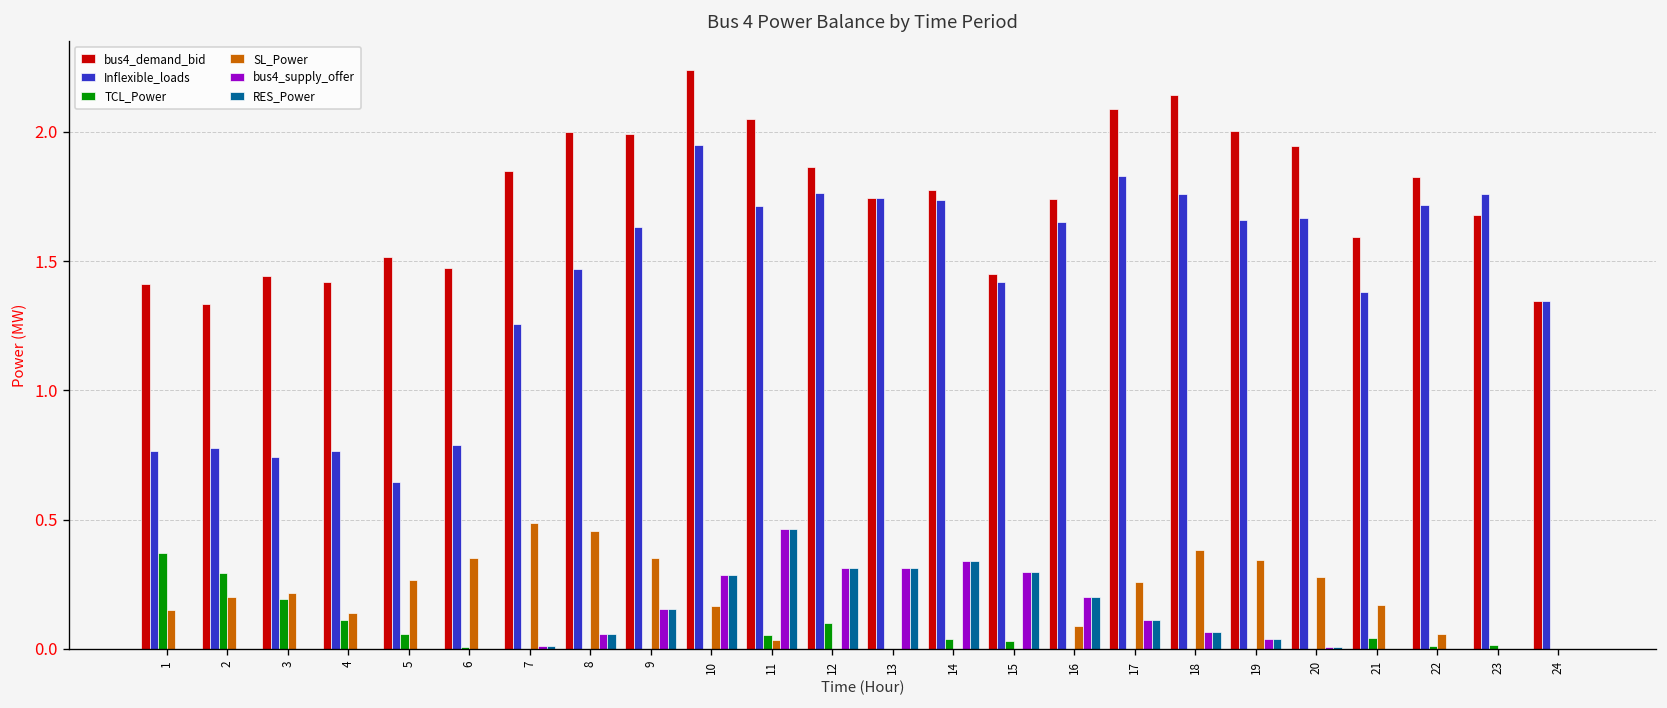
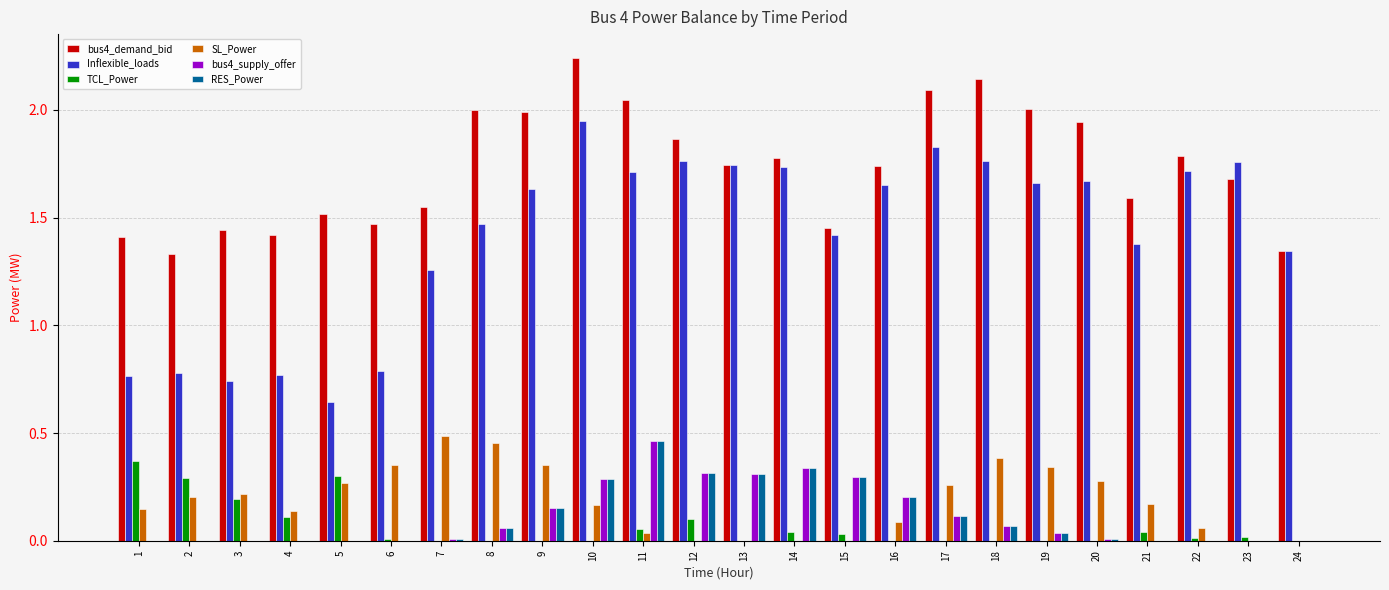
TCL_Power, 5: 0.06 -> 0.30
bus4_demand_bid, 7: 1.85 -> 1.55
bus4_demand_bid, 22: 1.83 -> 1.79
